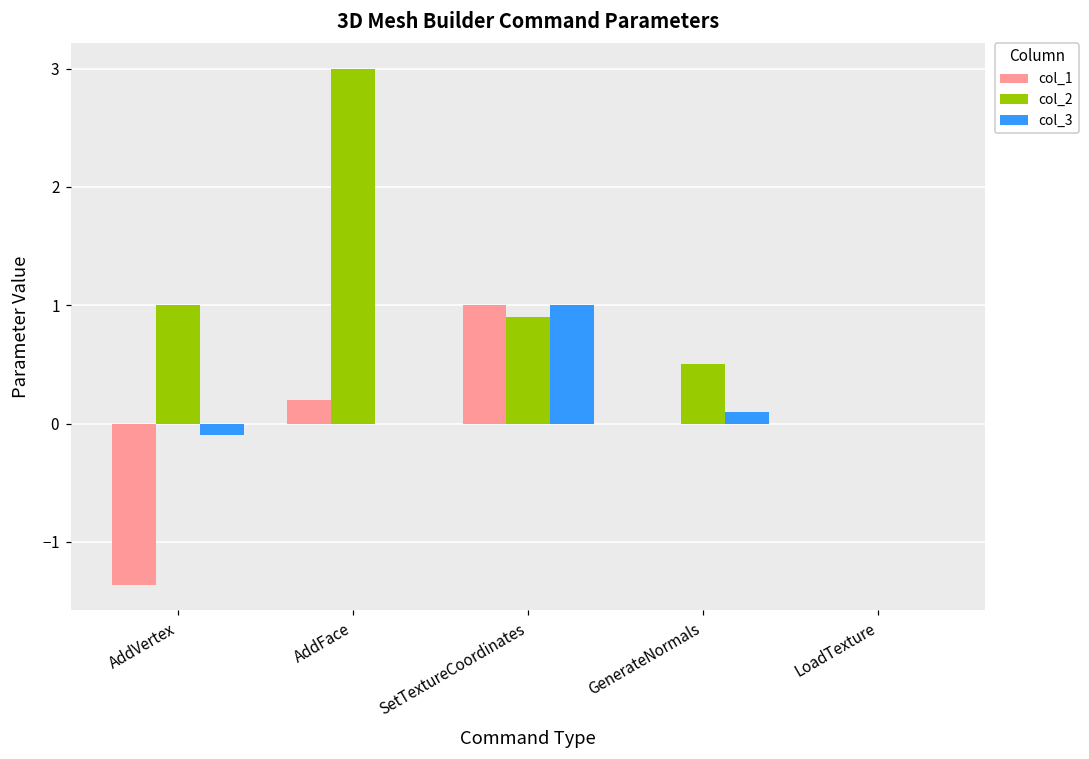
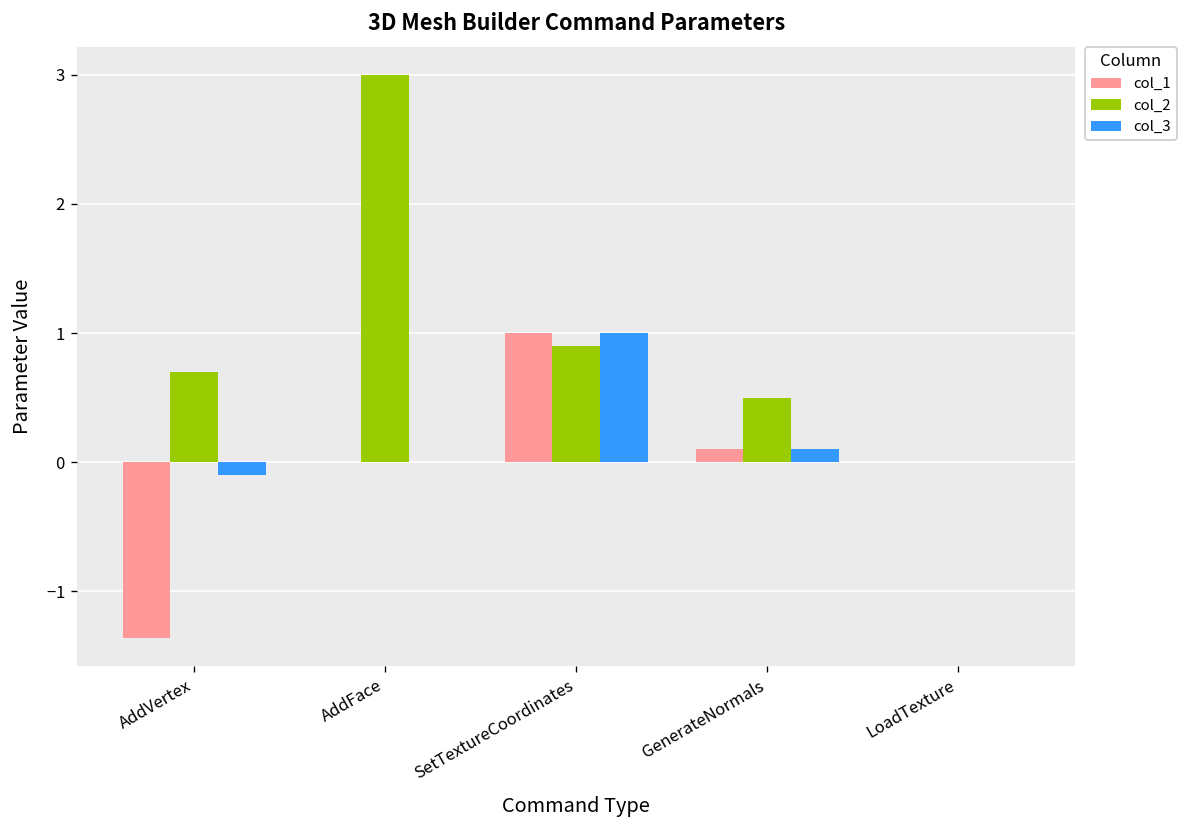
col_2, AddVertex: 1.0 -> 0.7
col_1, AddFace: 0.2 -> 0.0
col_1, GenerateNormals: 0.0 -> 0.1
